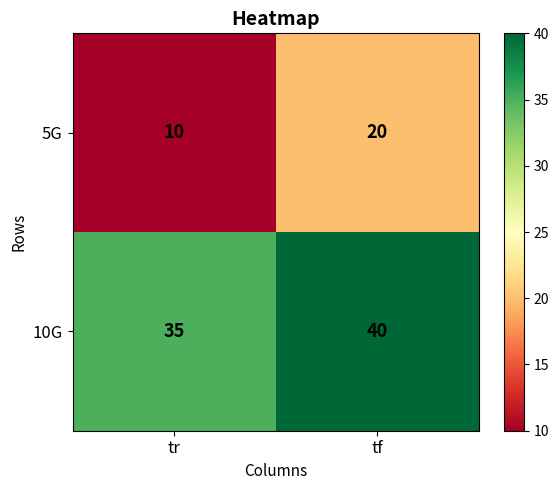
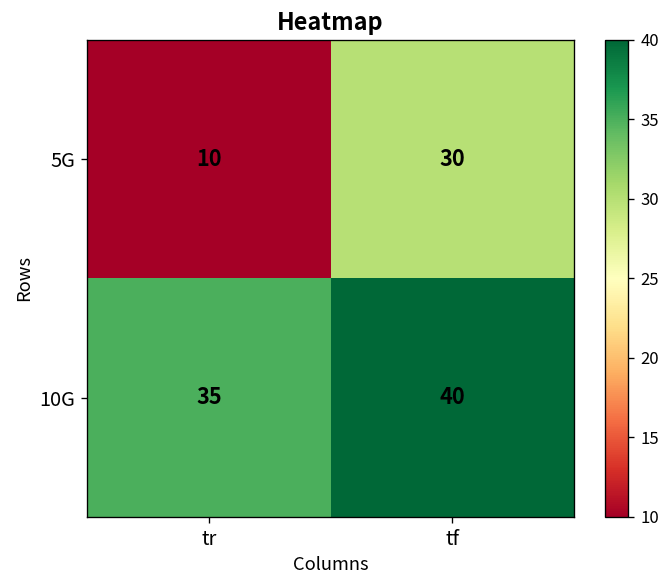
5G, tf: 20 -> 30
